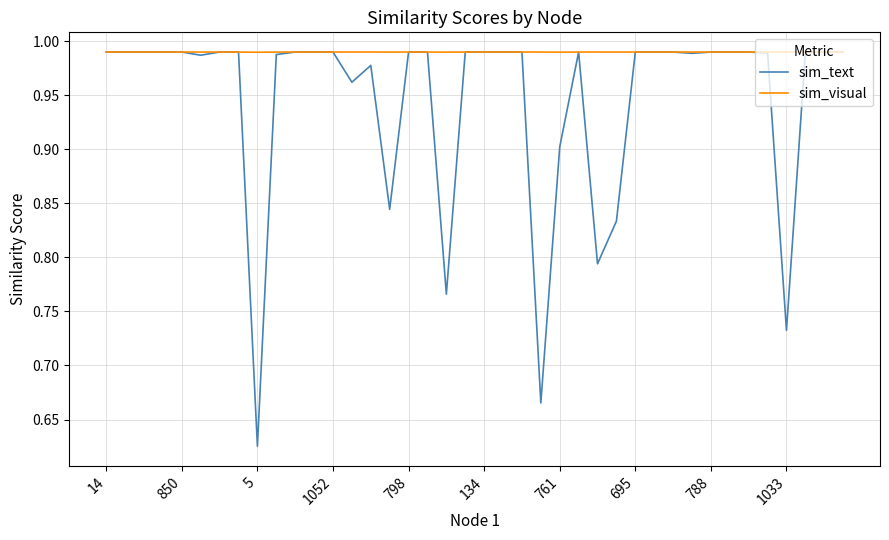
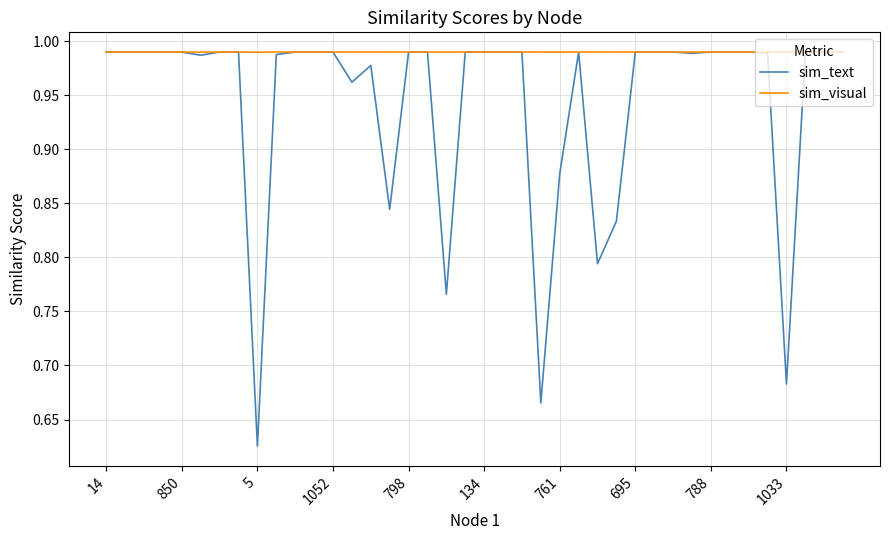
sim_text, 761: 0.902 -> 0.877
sim_text, 1033: 0.732 -> 0.683
